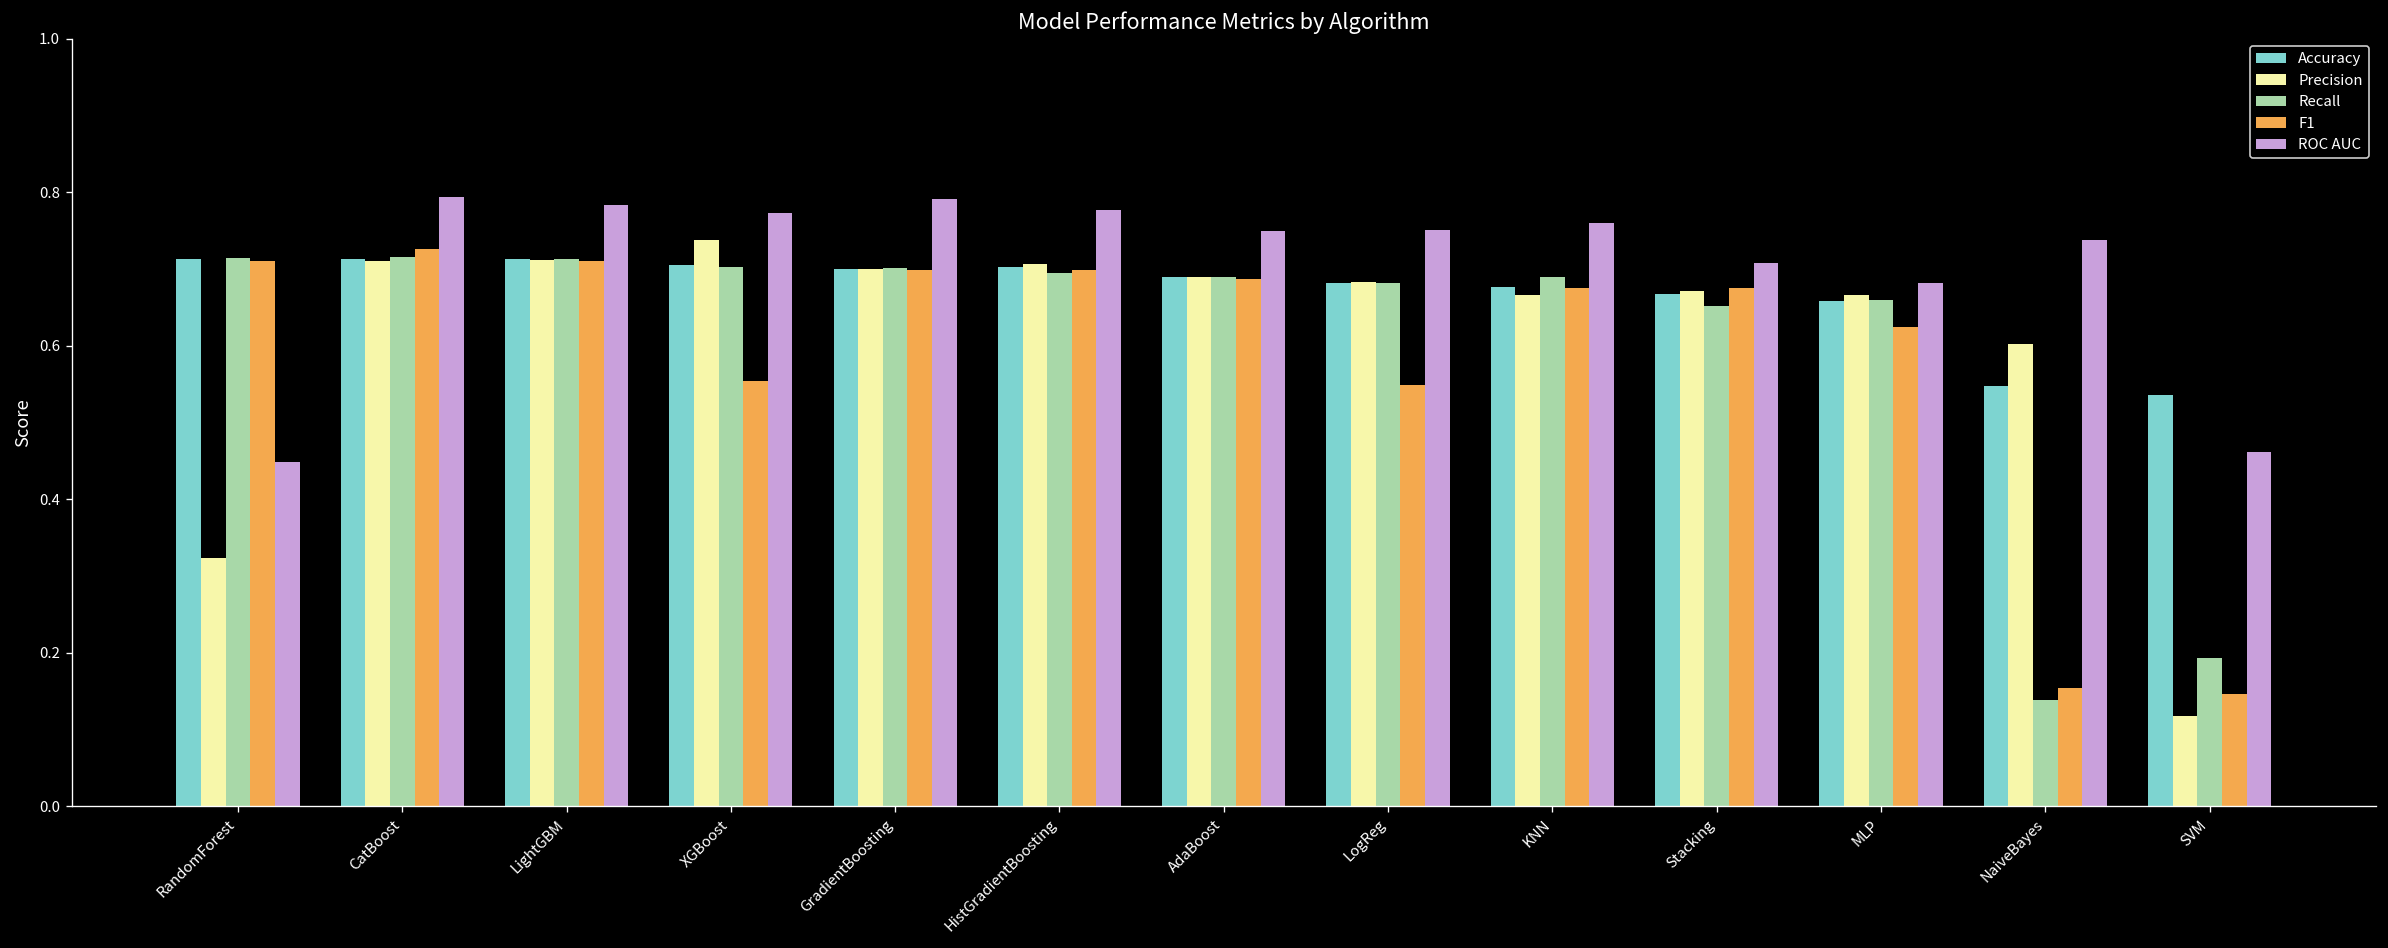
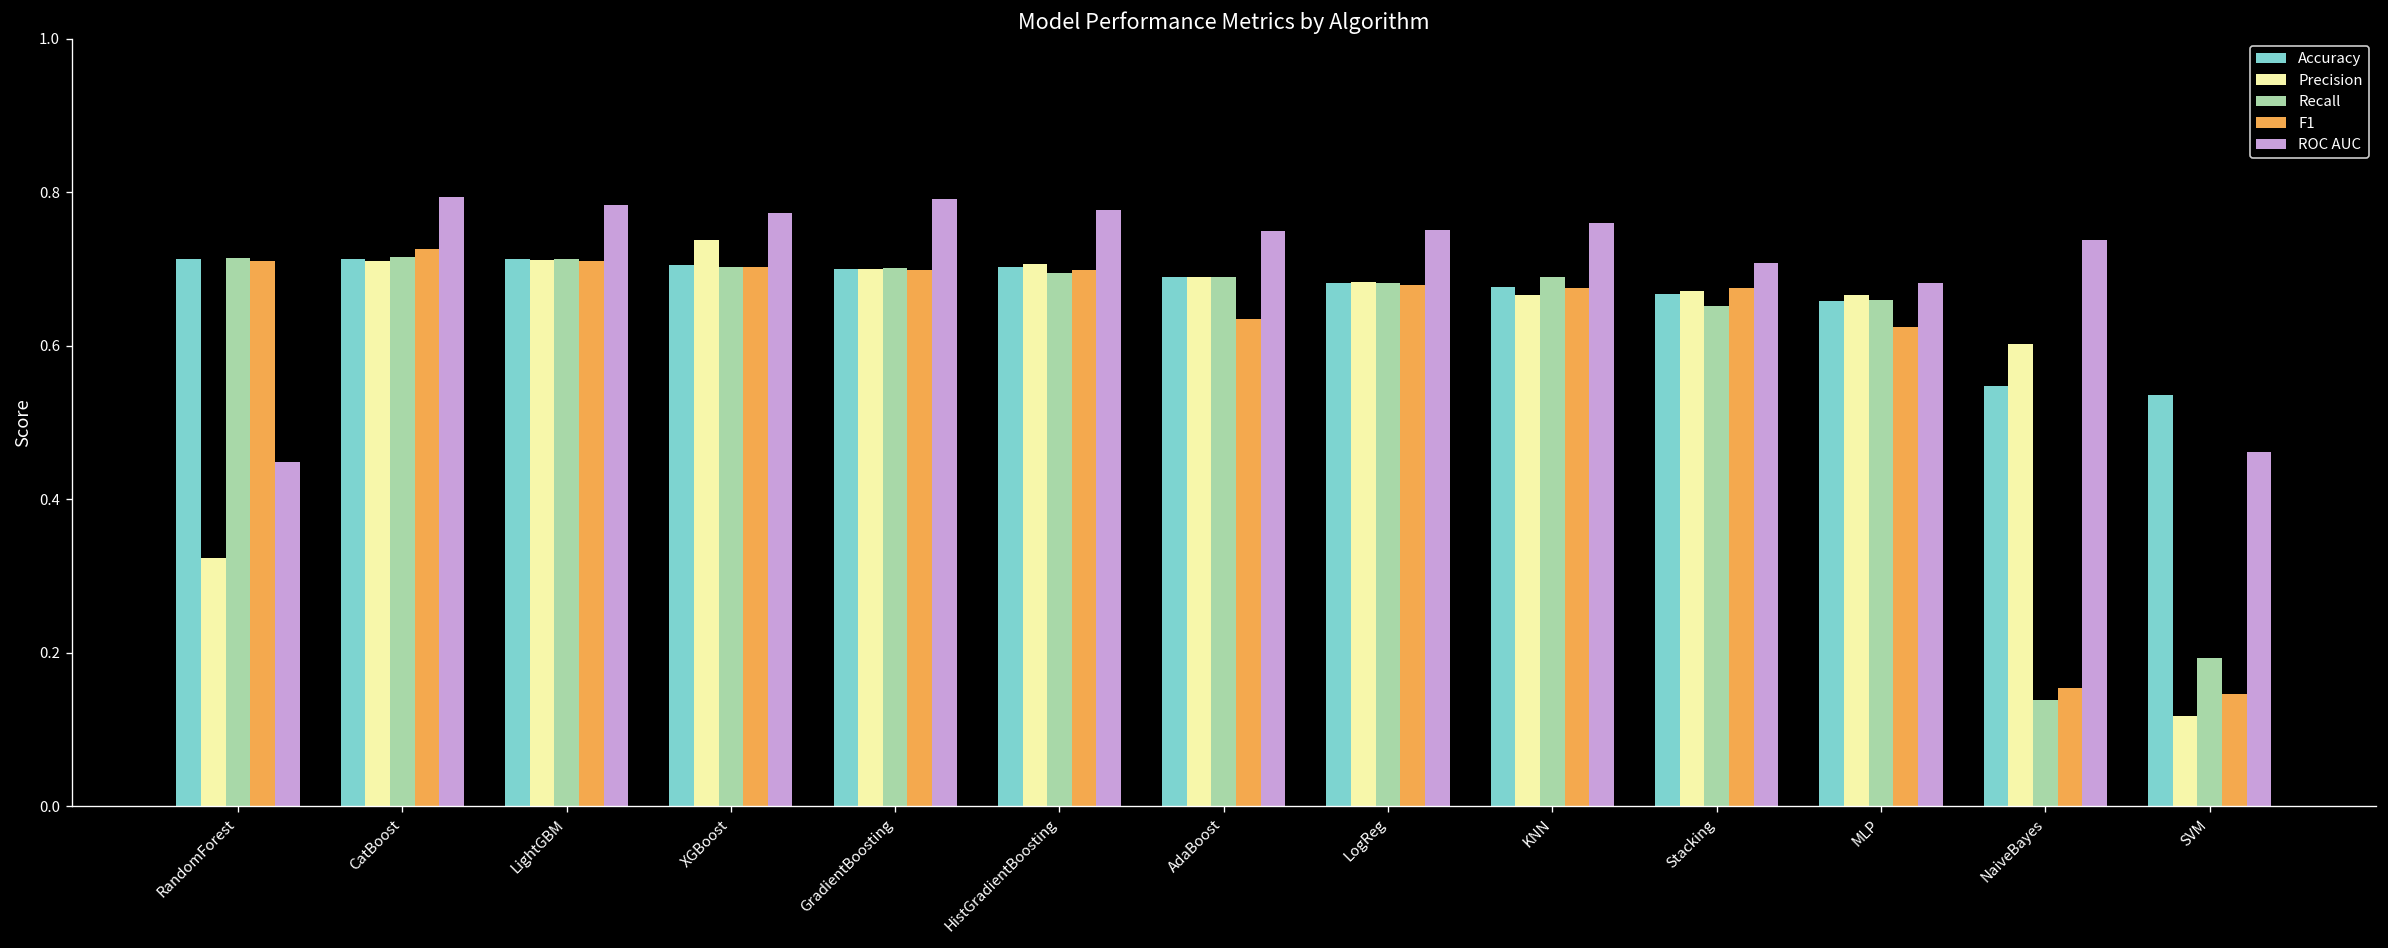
F1, XGBoost: 0.55 -> 0.70
F1, AdaBoost: 0.69 -> 0.64
F1, LogReg: 0.55 -> 0.68
